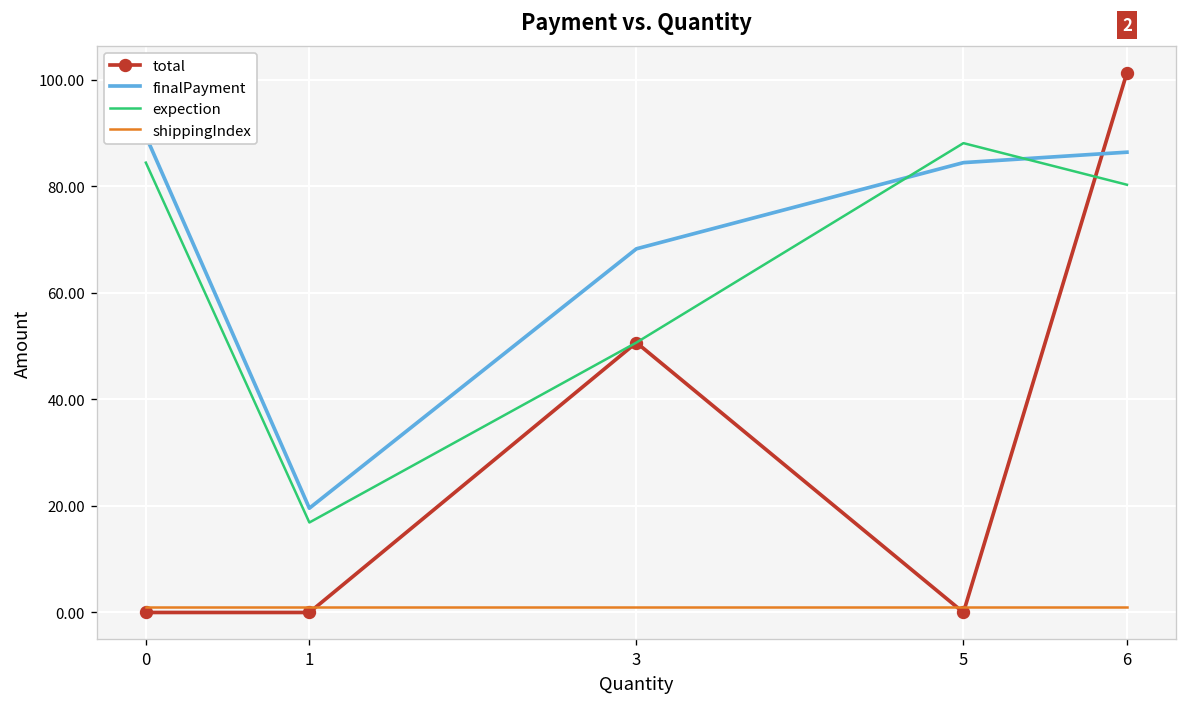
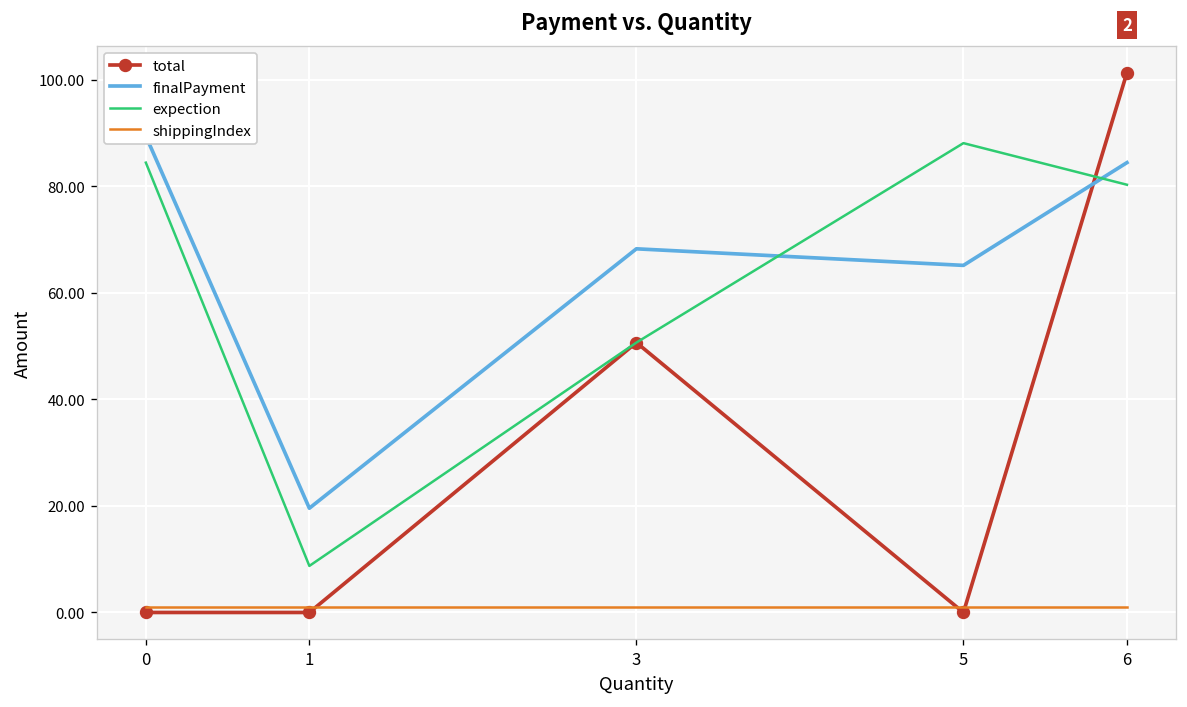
expection, 1: 17 -> 9
finalPayment, 5: 84 -> 65
finalPayment, 6: 86 -> 84
